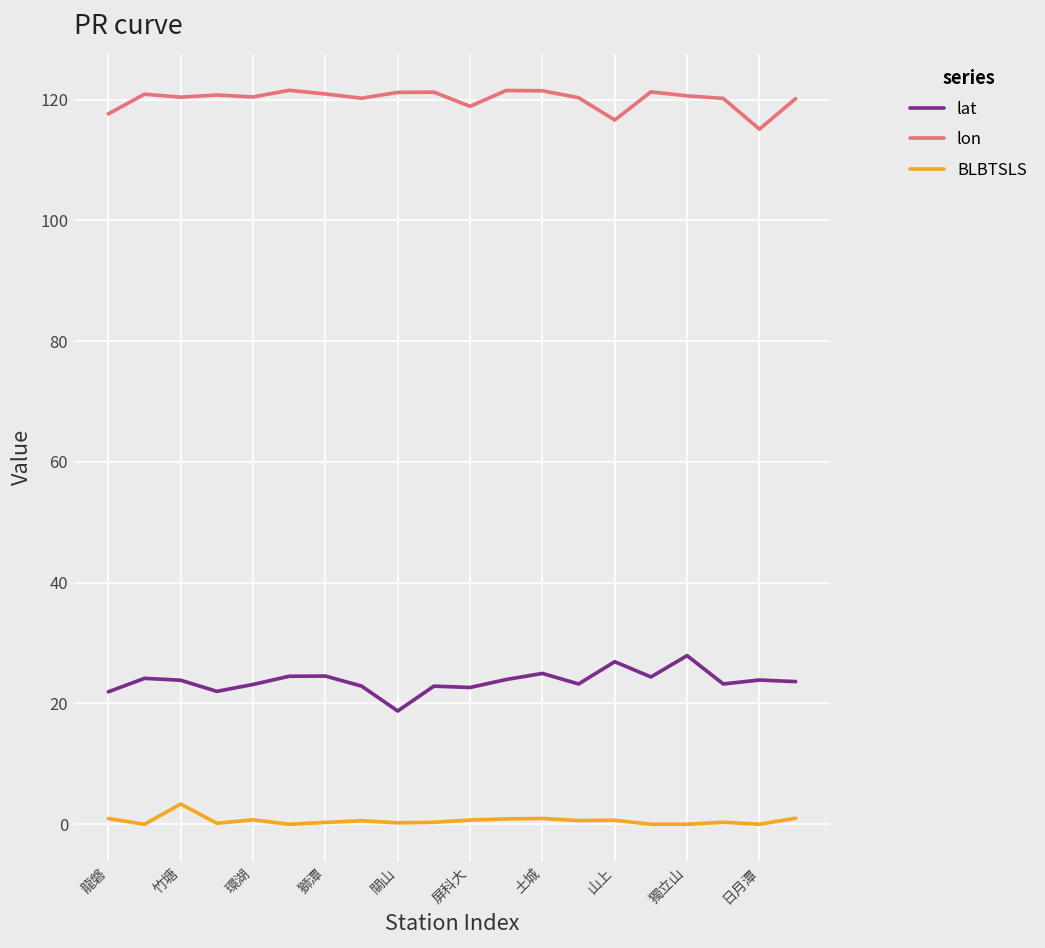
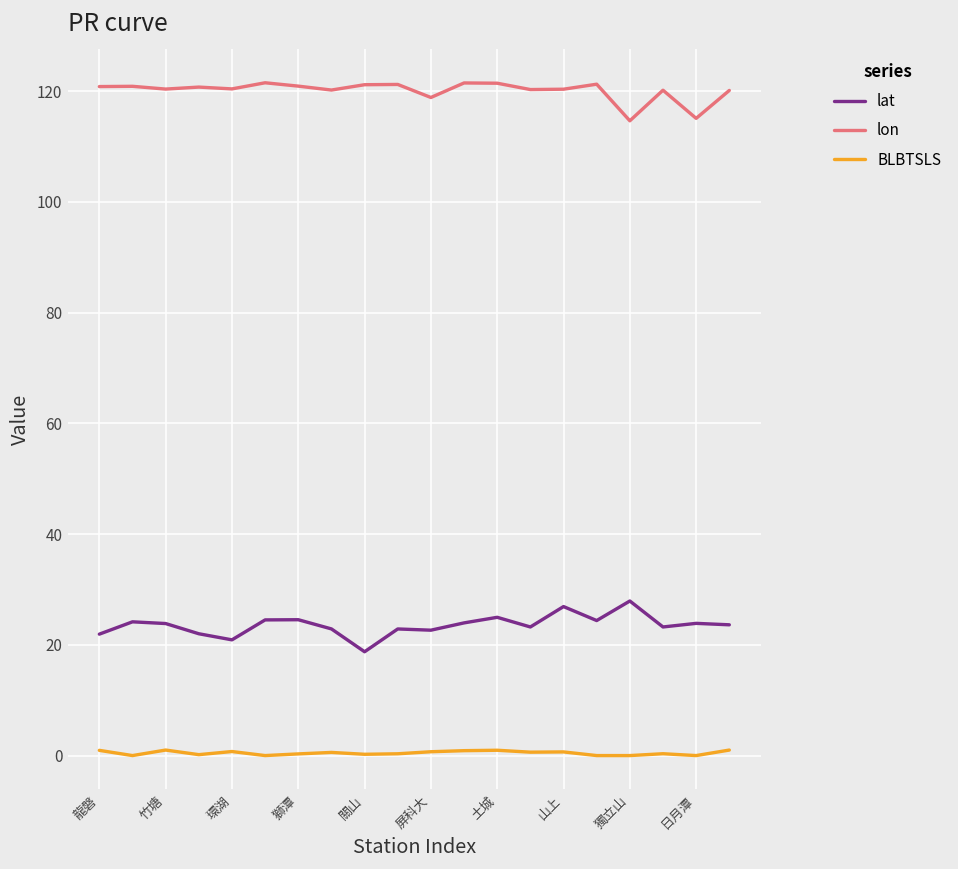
lon, 龍磐: 118 -> 121
BLBTSLS, 竹塘: 3 -> 1
lat, 環湖: 23 -> 21
lon, 山上: 117 -> 120
lon, 獨立山: 121 -> 115
